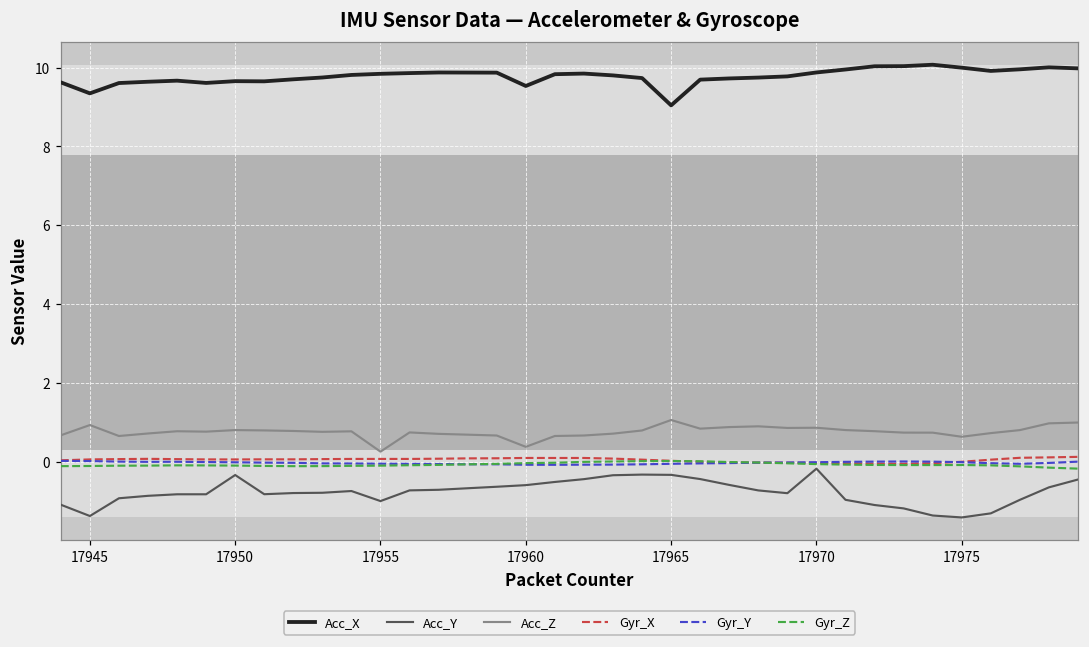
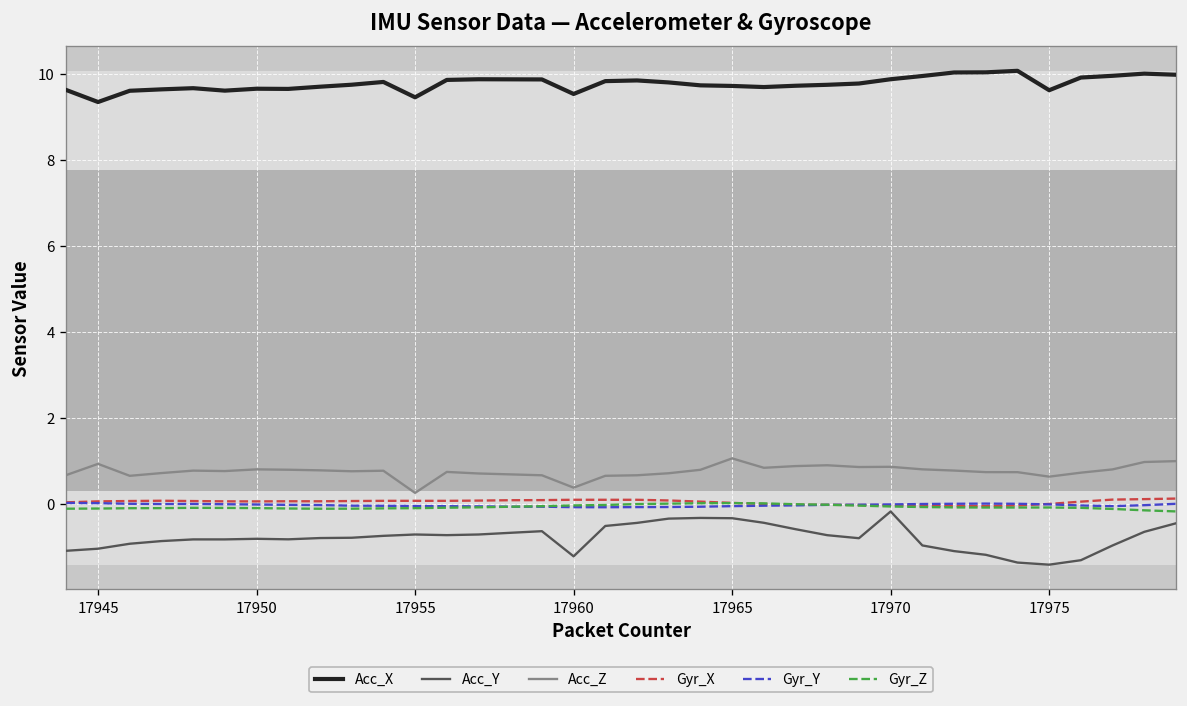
Acc_Y, 17945: -1.4 -> -1.0
Acc_Y, 17950: -0.3 -> -0.8
Acc_X, 17955: 9.8 -> 9.5
Acc_Y, 17955: -1.0 -> -0.7
Acc_Y, 17960: -0.6 -> -1.2
Acc_X, 17965: 9.0 -> 9.7
Acc_X, 17975: 10.0 -> 9.6
